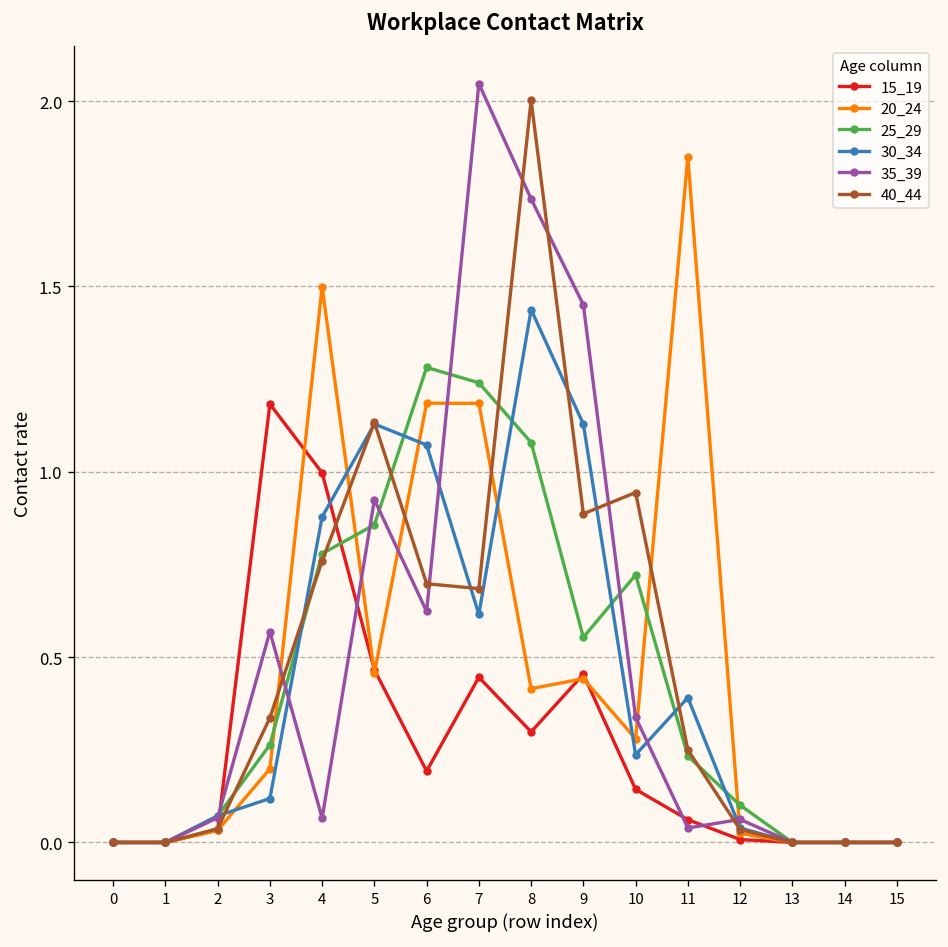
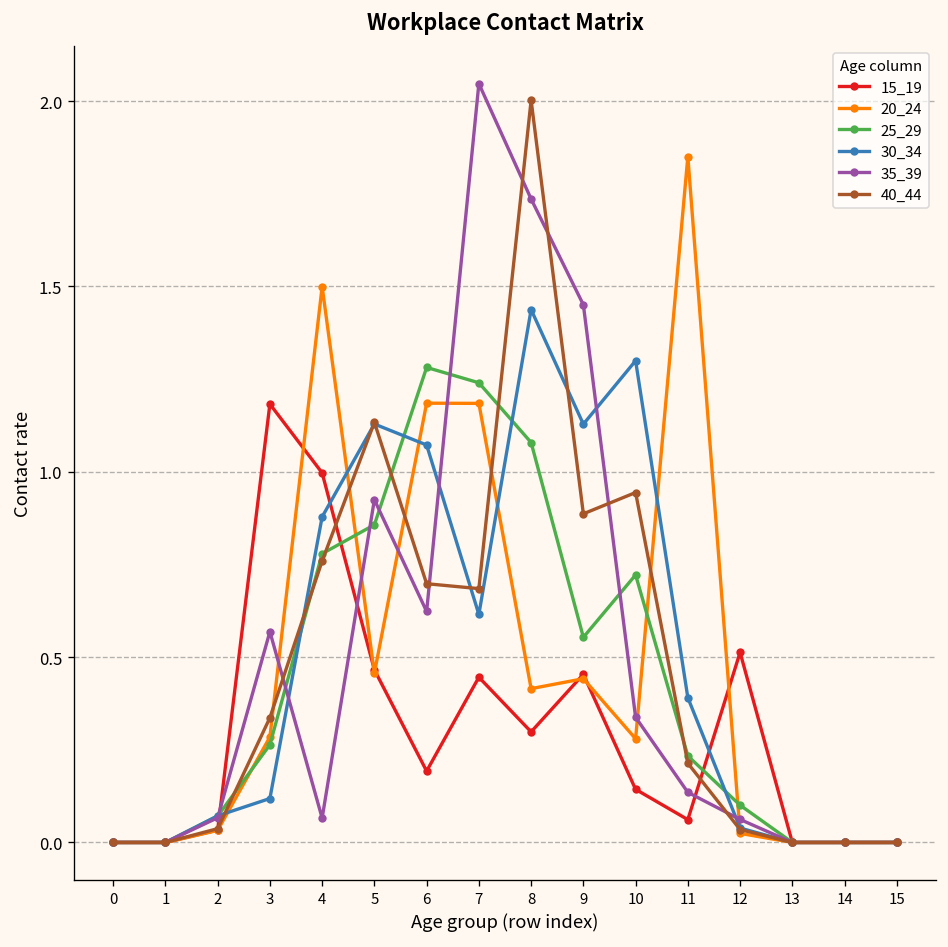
20_24, 3: 0.20 -> 0.28
30_34, 10: 0.24 -> 1.30
35_39, 11: 0.04 -> 0.14
40_44, 11: 0.25 -> 0.21
15_19, 12: 0.01 -> 0.51
